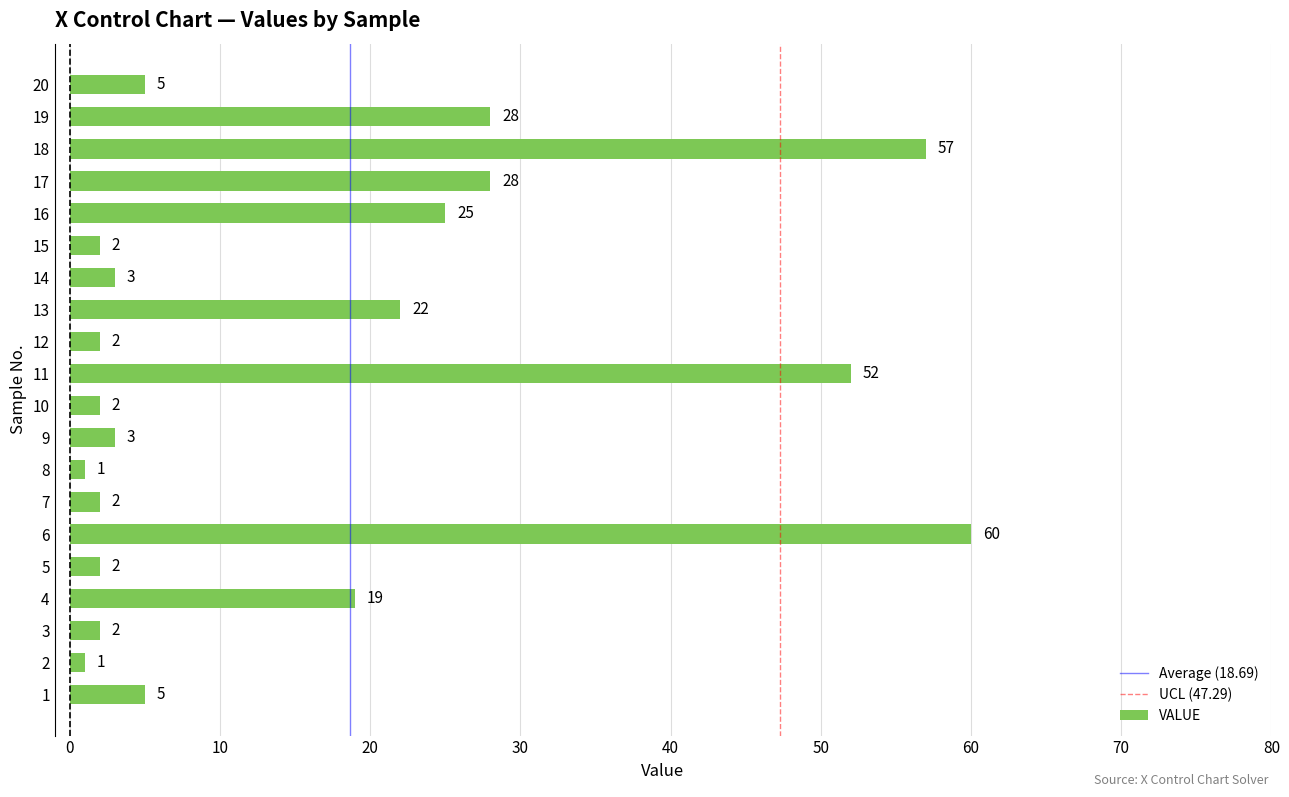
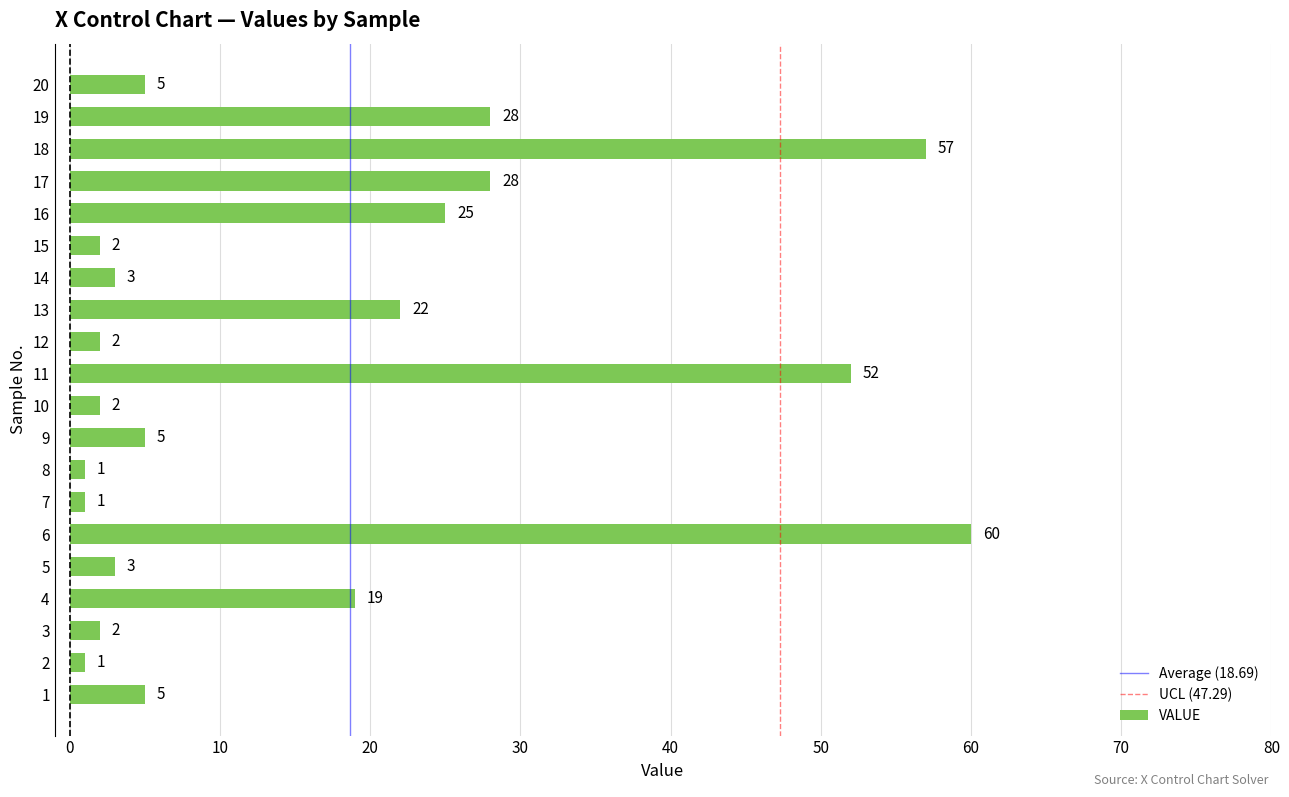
9: 3 -> 5
7: 2 -> 1
5: 2 -> 3
